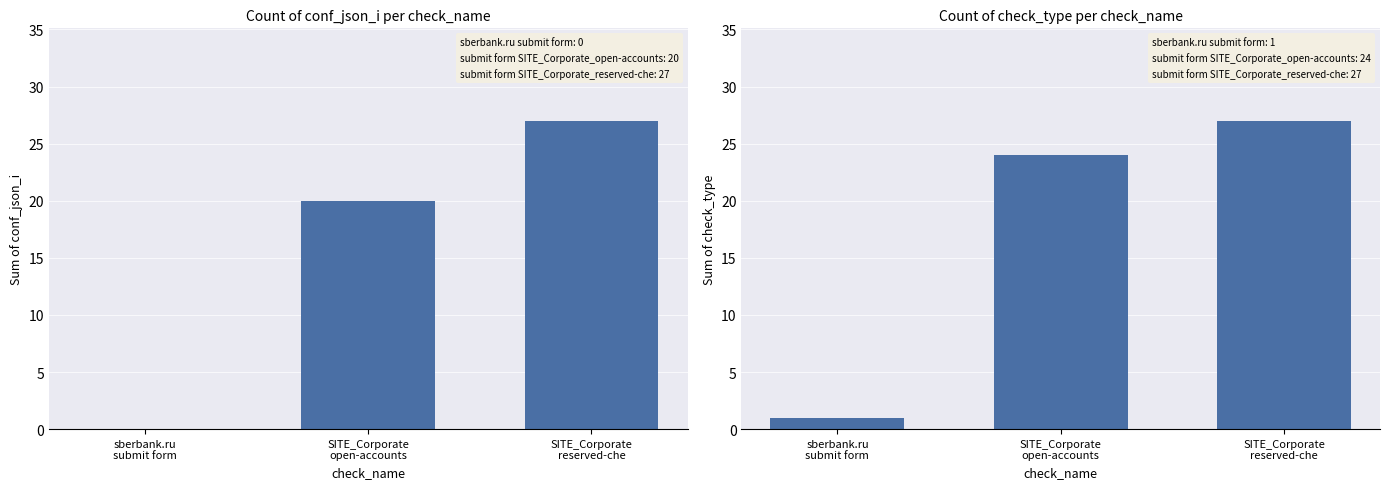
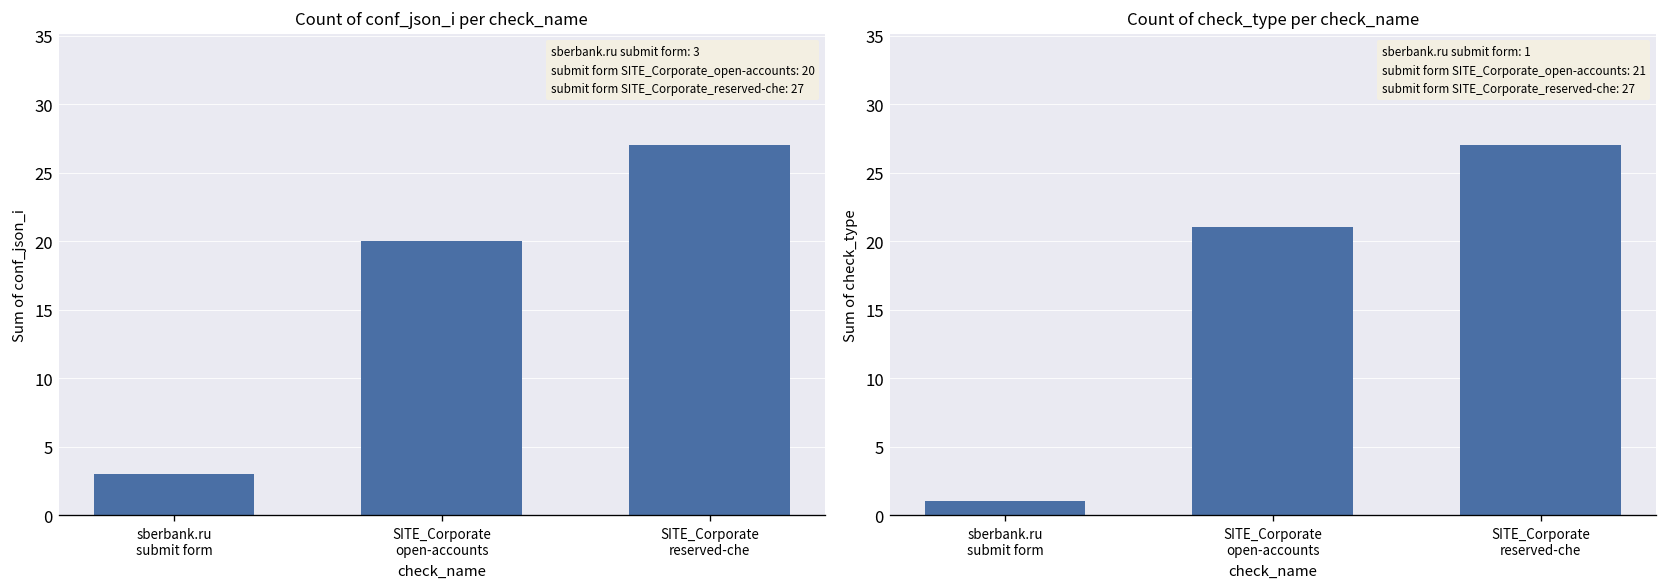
Count of conf_json_i per check_name, sberbank.ru submit form: 0 -> 3
Count of check_type per check_name, SITE_Corporate open-accounts: 24 -> 21
